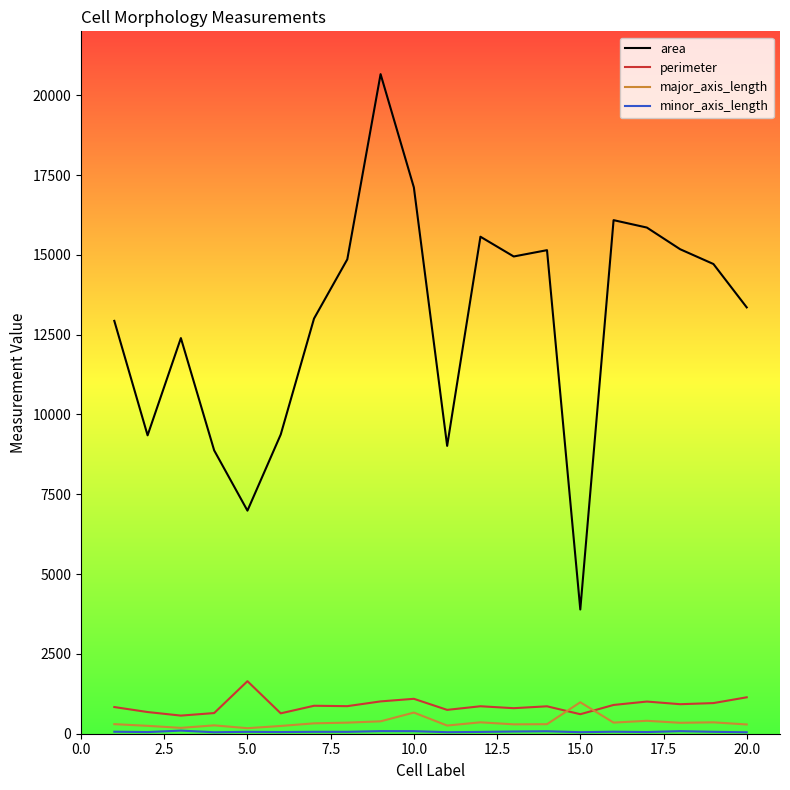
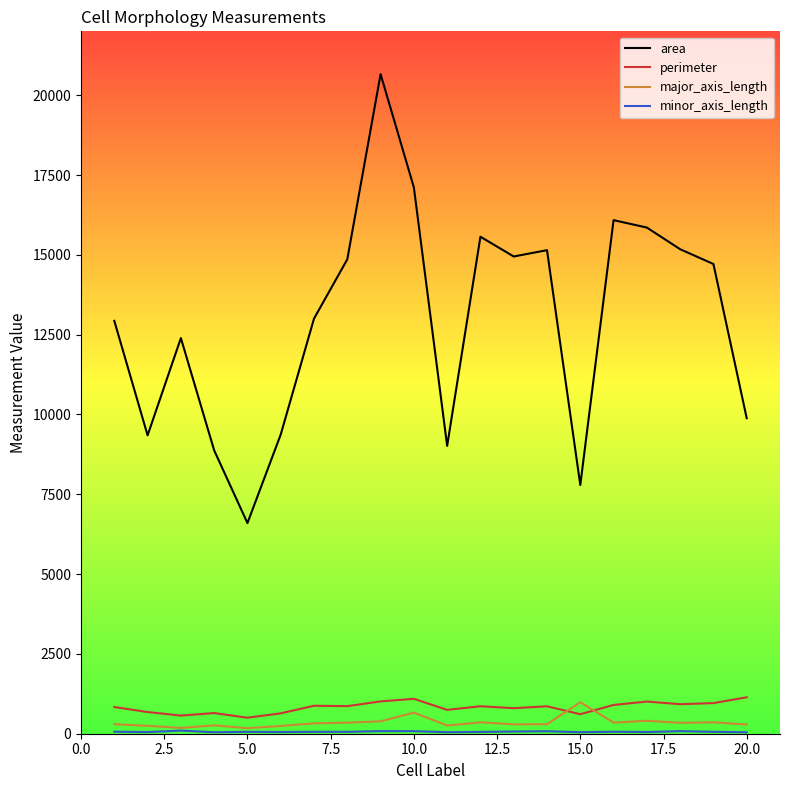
area, 5.0: 7000 -> 6600
perimeter, 5.0: 1600 -> 500
area, 15.0: 3900 -> 7800
area, 20.0: 13400 -> 9900
